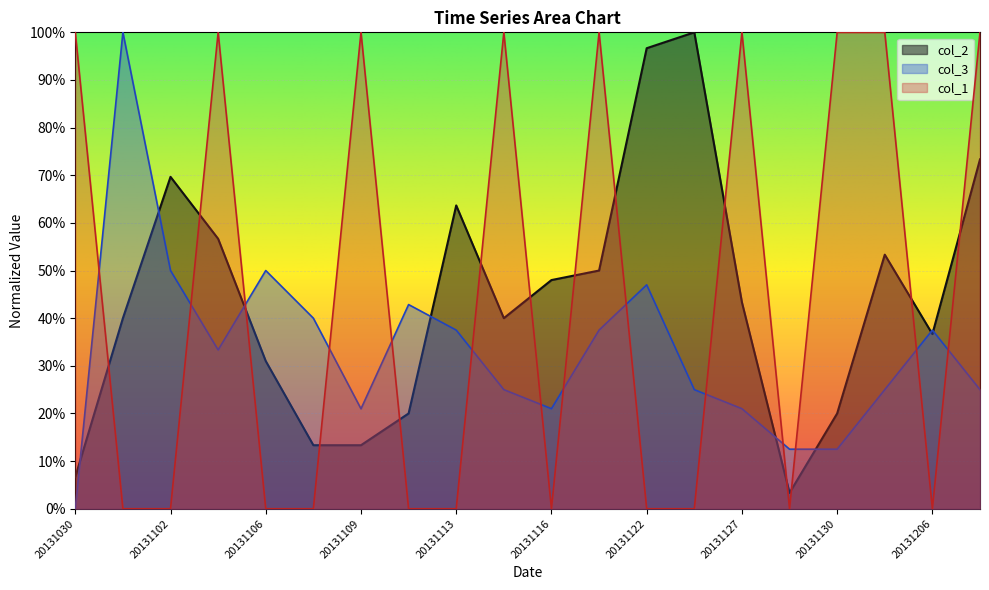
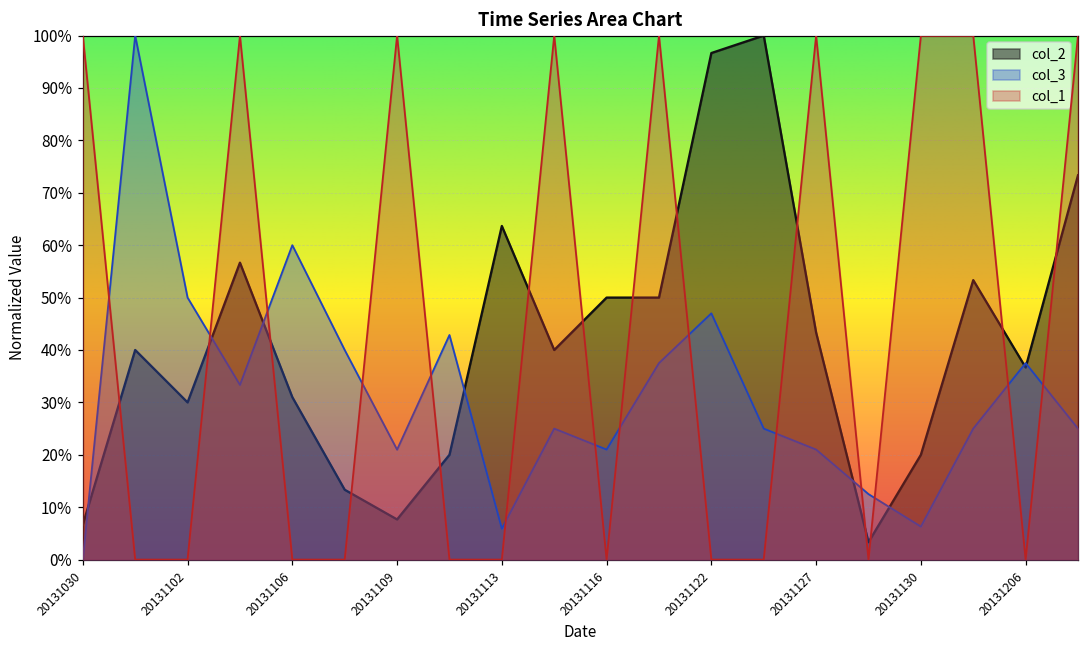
col_2, 20131102: 70% -> 30%
col_3, 20131106: 50% -> 60%
col_2, 20131109: 13% -> 8%
col_3, 20131113: 38% -> 6%
col_2, 20131116: 48% -> 50%
col_3, 20131130: 13% -> 6%
